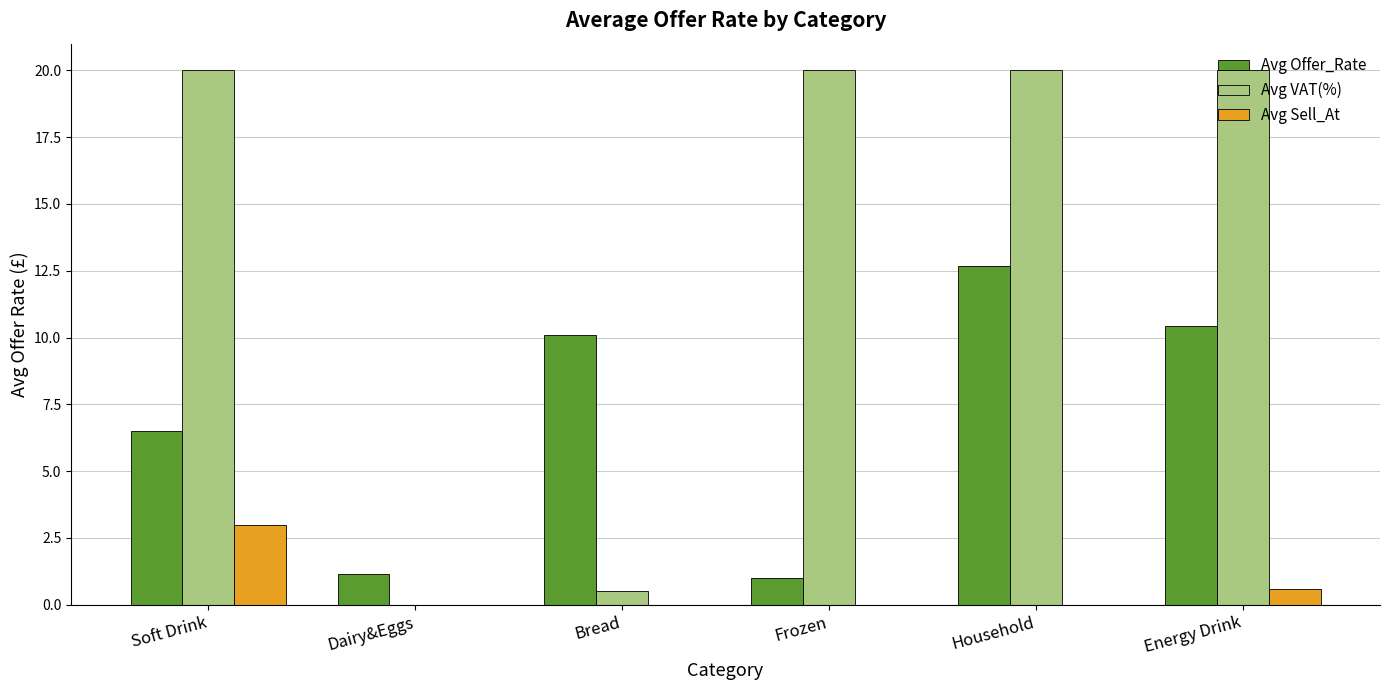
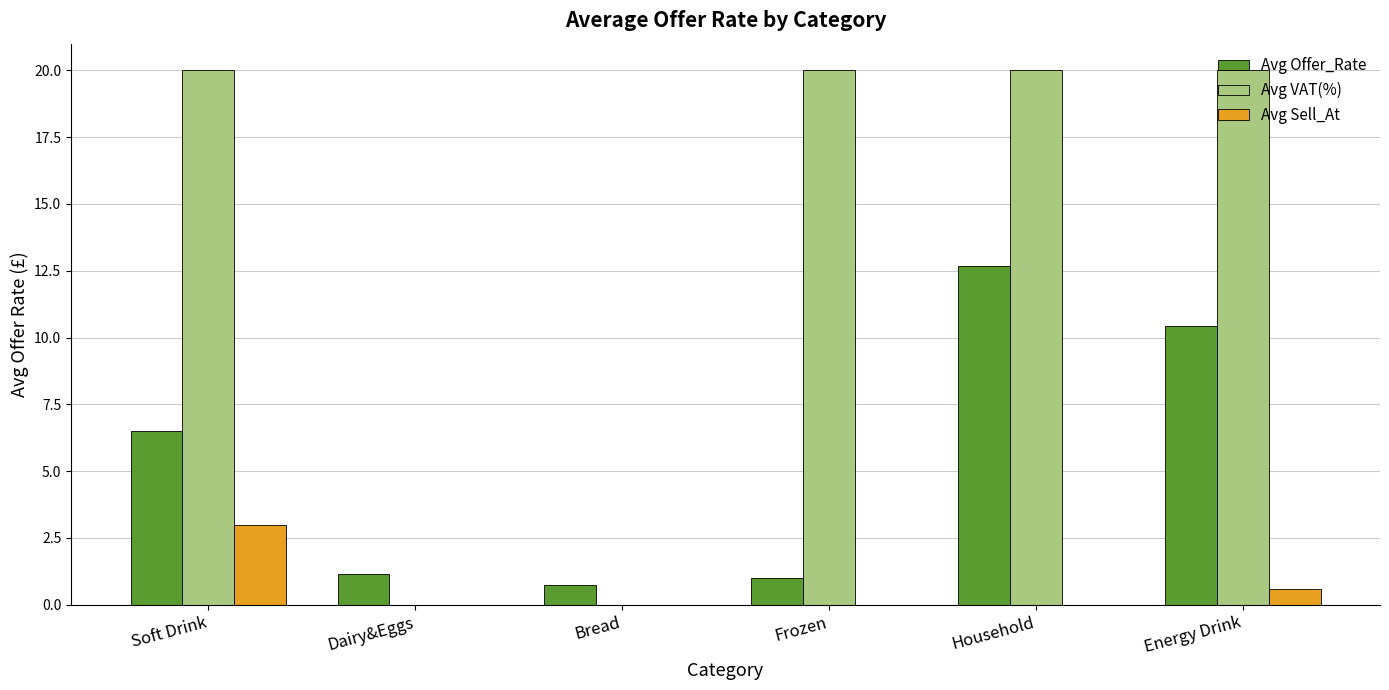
Avg Offer_Rate, Bread: 10.1 -> 0.8
Avg VAT(%), Bread: 0.5 -> 0.0
